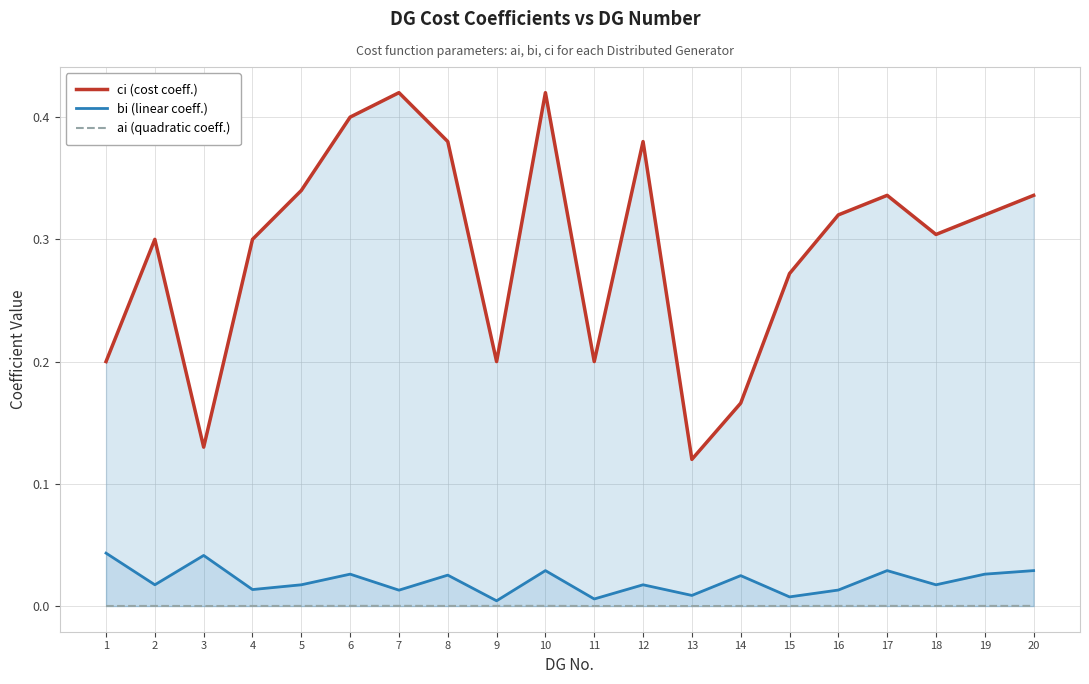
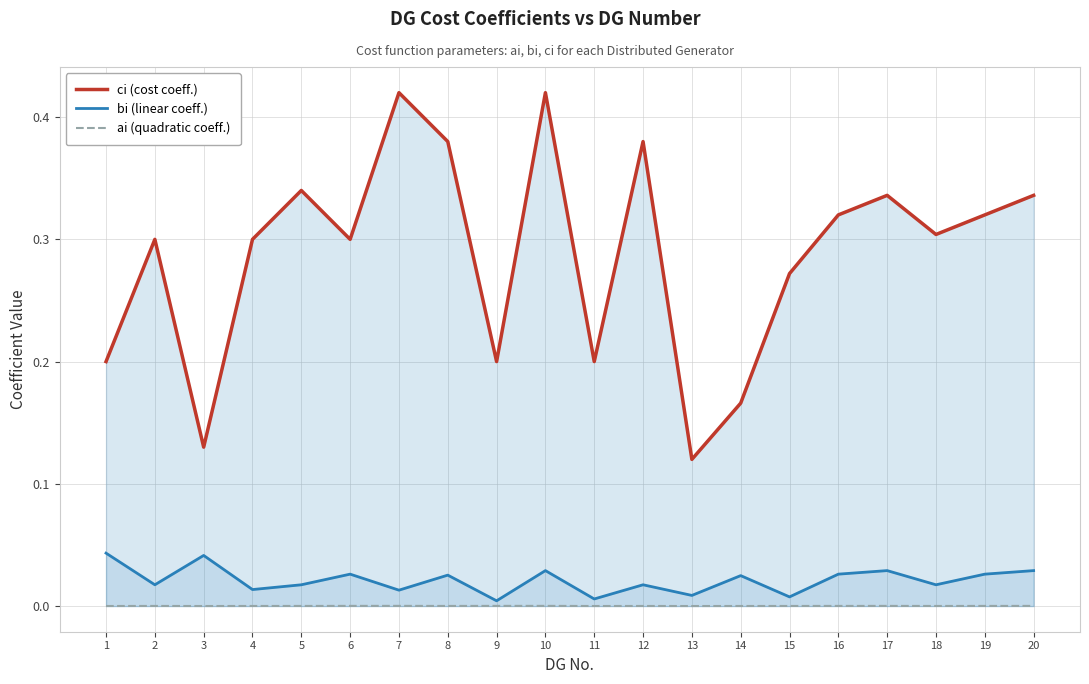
ci (cost coeff.), 6: 0.4 -> 0.3
bi (linear coeff.), 16: 0.013 -> 0.026
